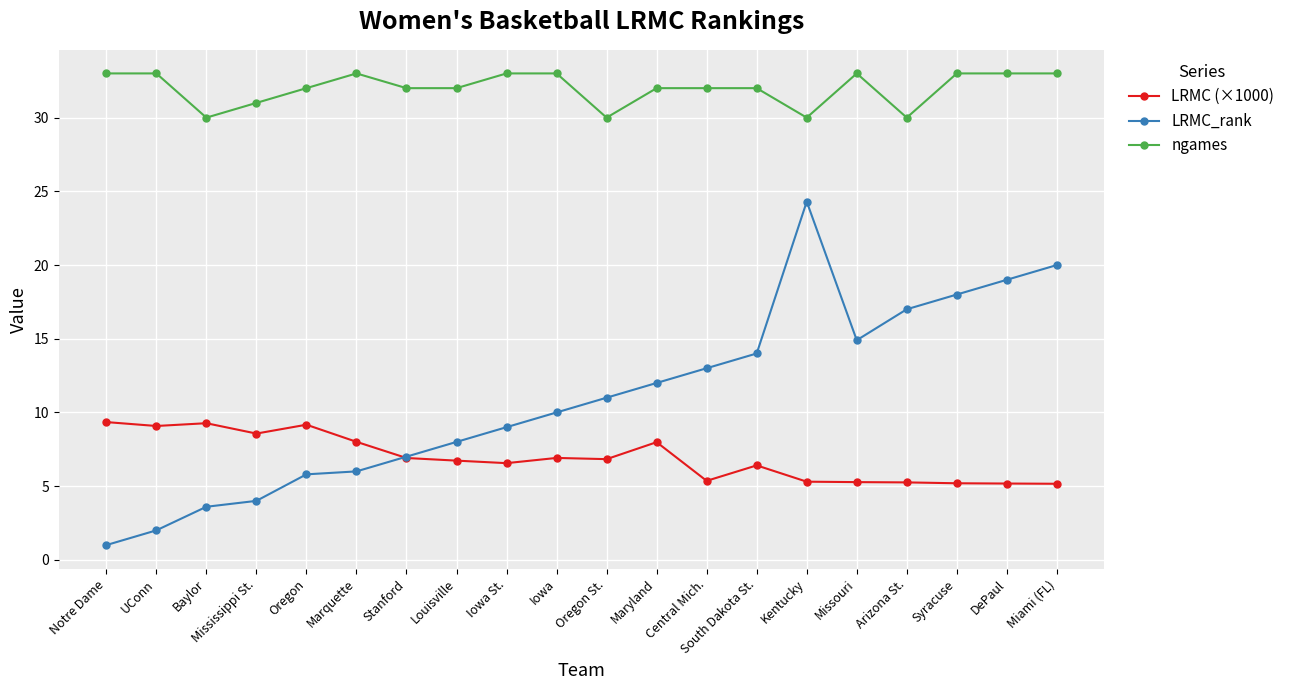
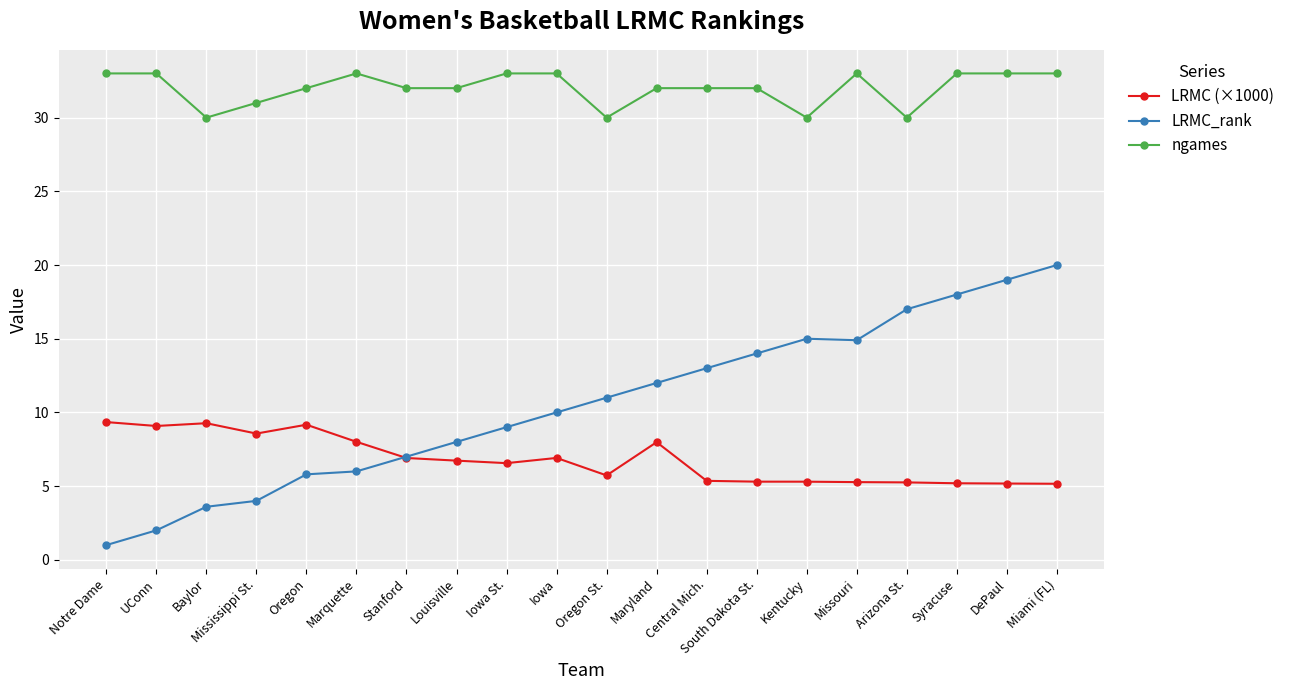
LRMC (×1000), Oregon St.: 6.8 -> 5.7
LRMC (×1000), South Dakota St.: 6.4 -> 5.3
LRMC_rank, Kentucky: 24.3 -> 15.0
